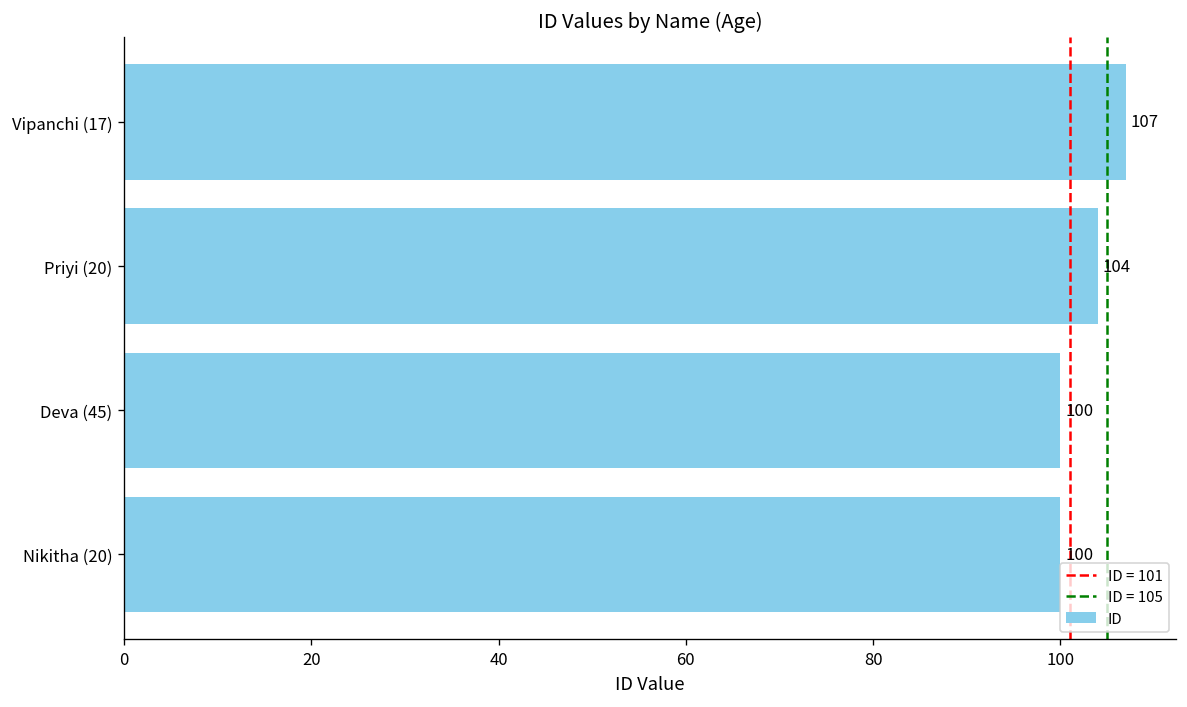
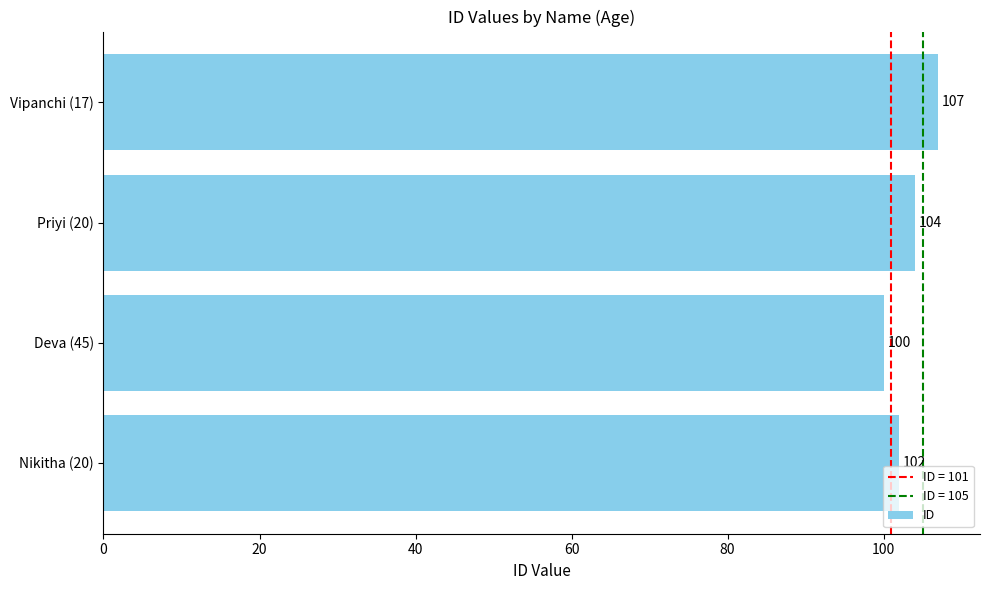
Nikitha (20): 100 -> 102
